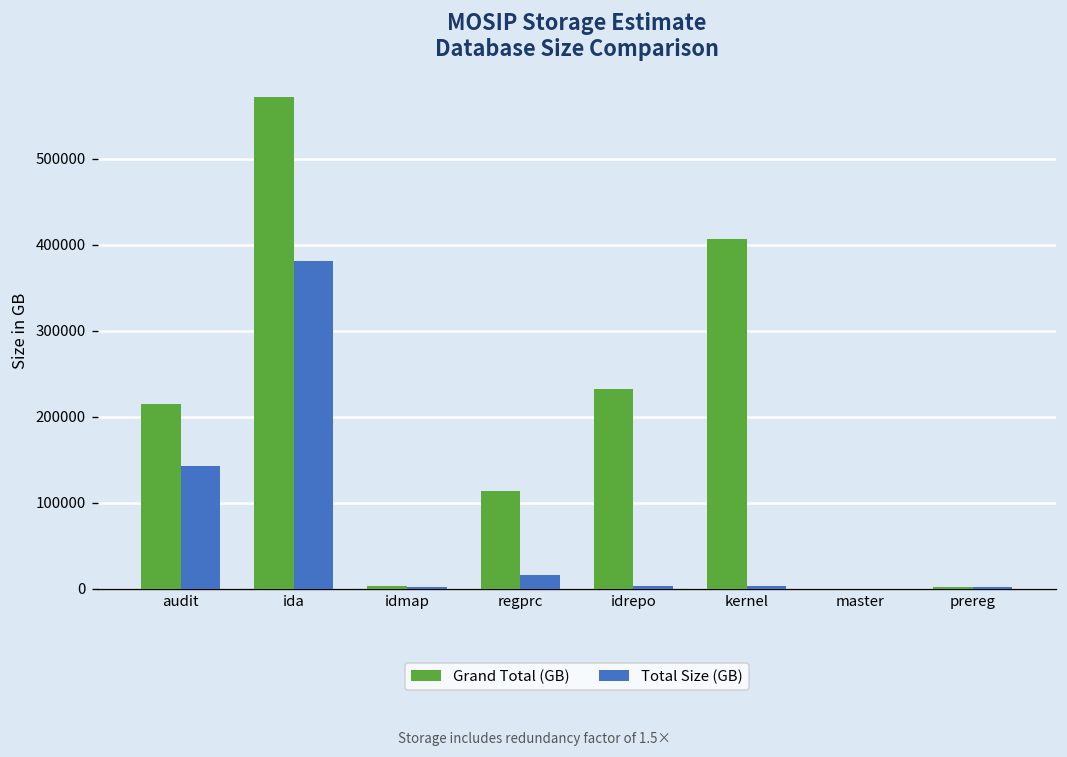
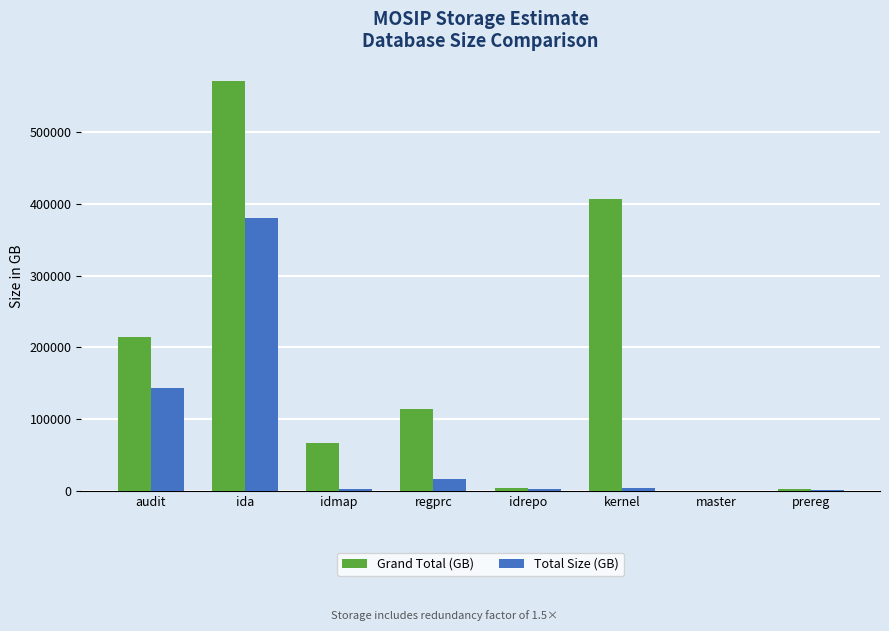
Grand Total (GB), idmap: 0 -> 70000
Grand Total (GB), idrepo: 230000 -> 0
